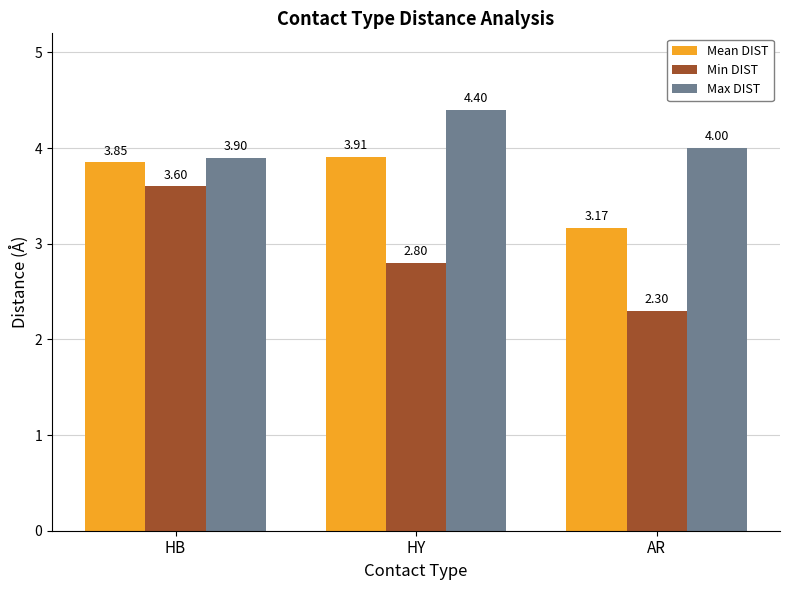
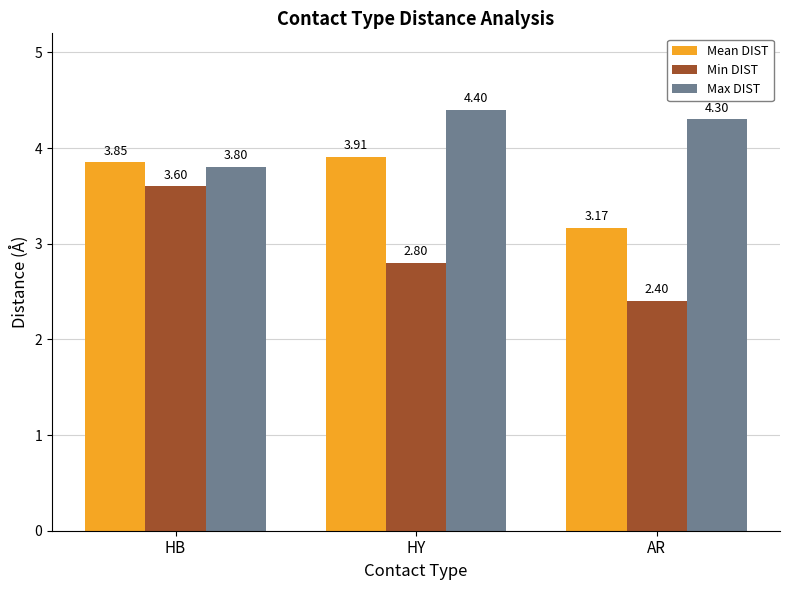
Max DIST, HB: 3.90 -> 3.80
Min DIST, AR: 2.30 -> 2.40
Max DIST, AR: 4.00 -> 4.30
